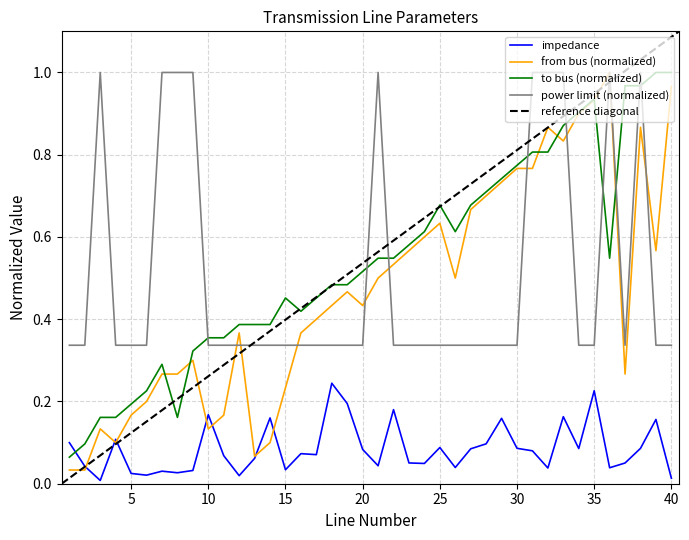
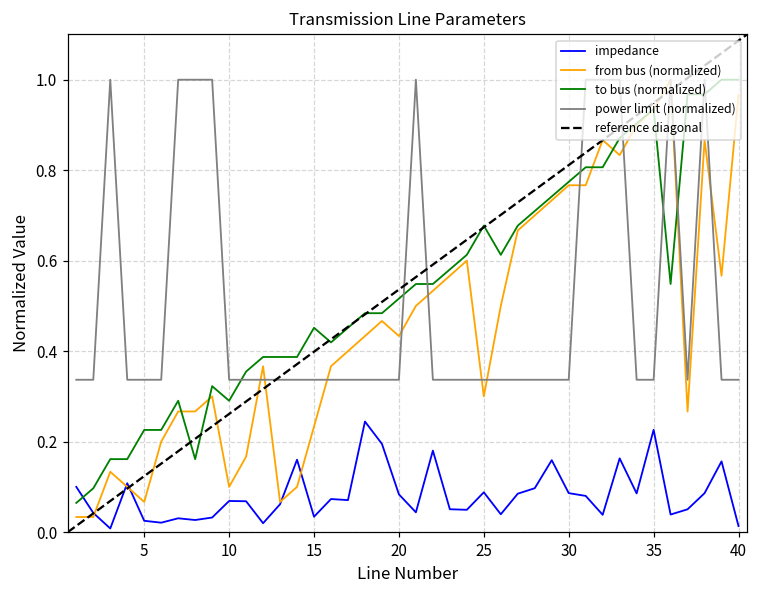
from bus (normalized), 5: 0.17 -> 0.07
to bus (normalized), 5: 0.19 -> 0.23
impedance, 10: 0.17 -> 0.07
from bus (normalized), 10: 0.13 -> 0.10
to bus (normalized), 10: 0.35 -> 0.29
from bus (normalized), 25: 0.63 -> 0.30
